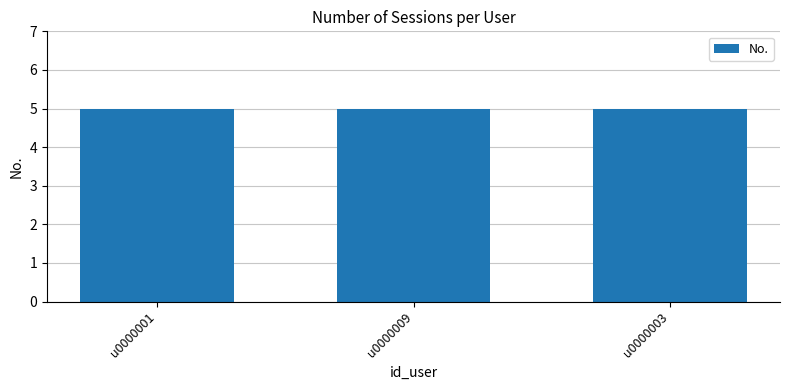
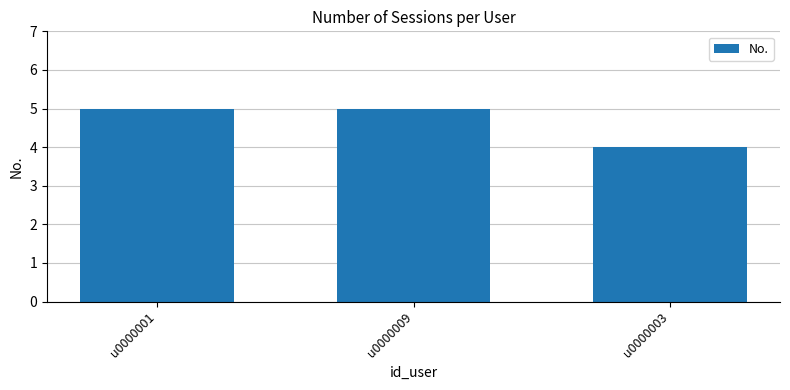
u0000003: 5 -> 4
